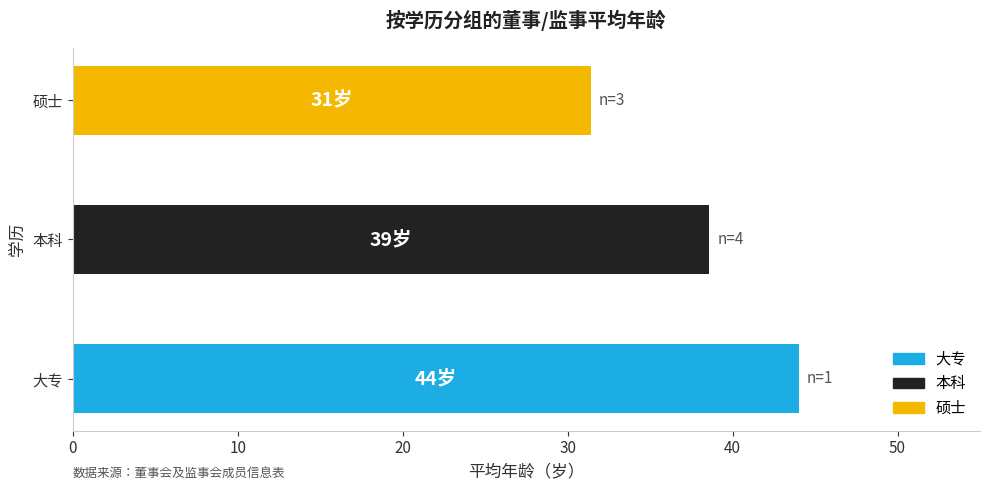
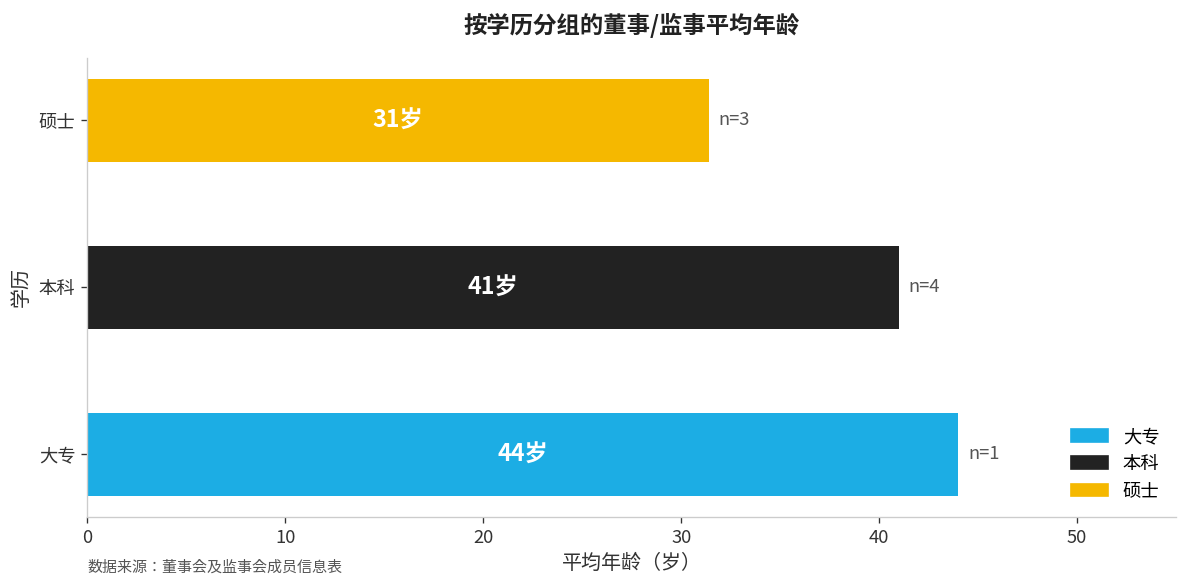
本科: 39岁 -> 41岁
